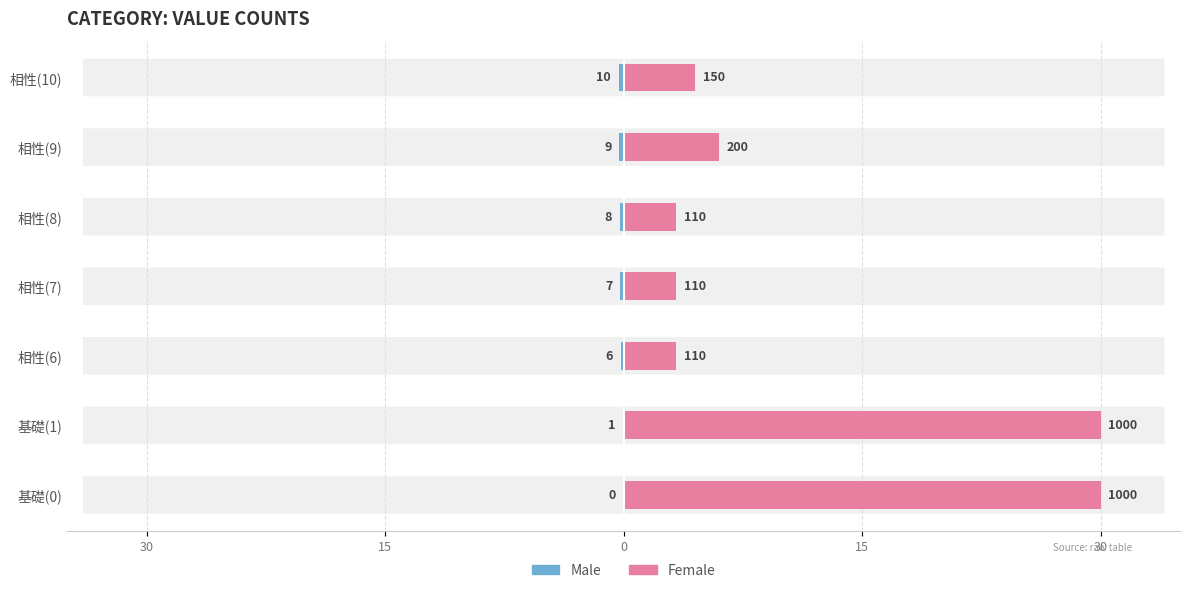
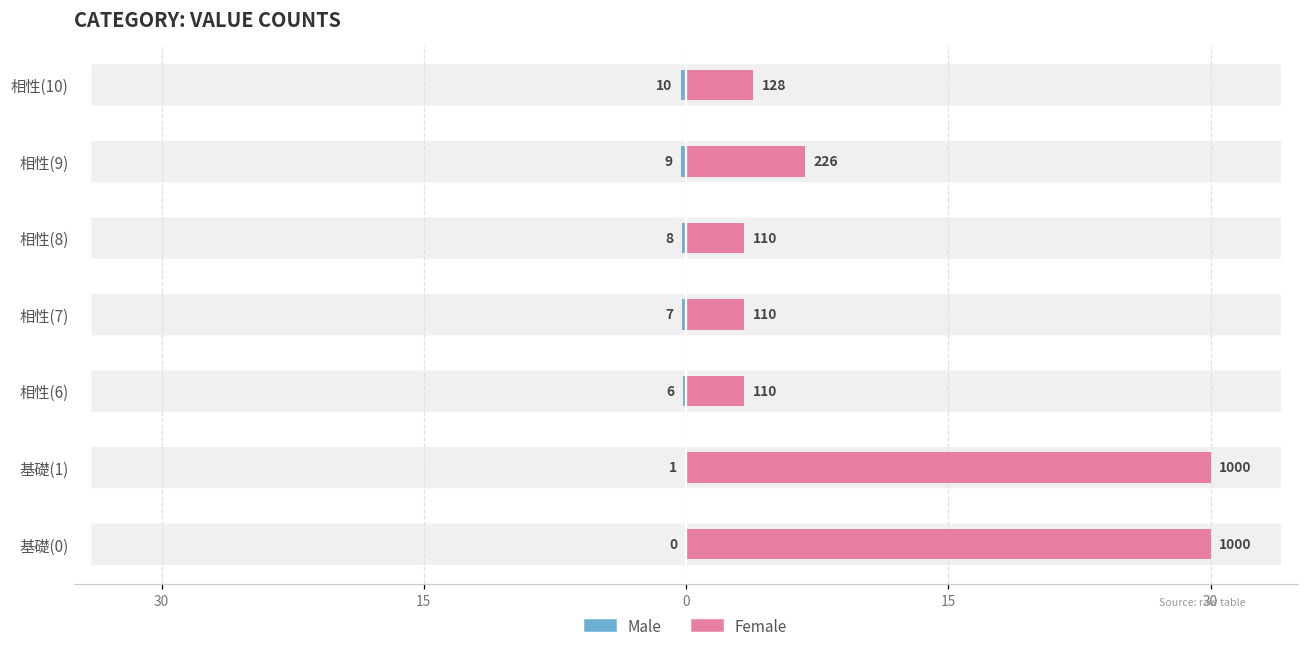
Female, 相性(10): 150 -> 128
Female, 相性(9): 200 -> 226
